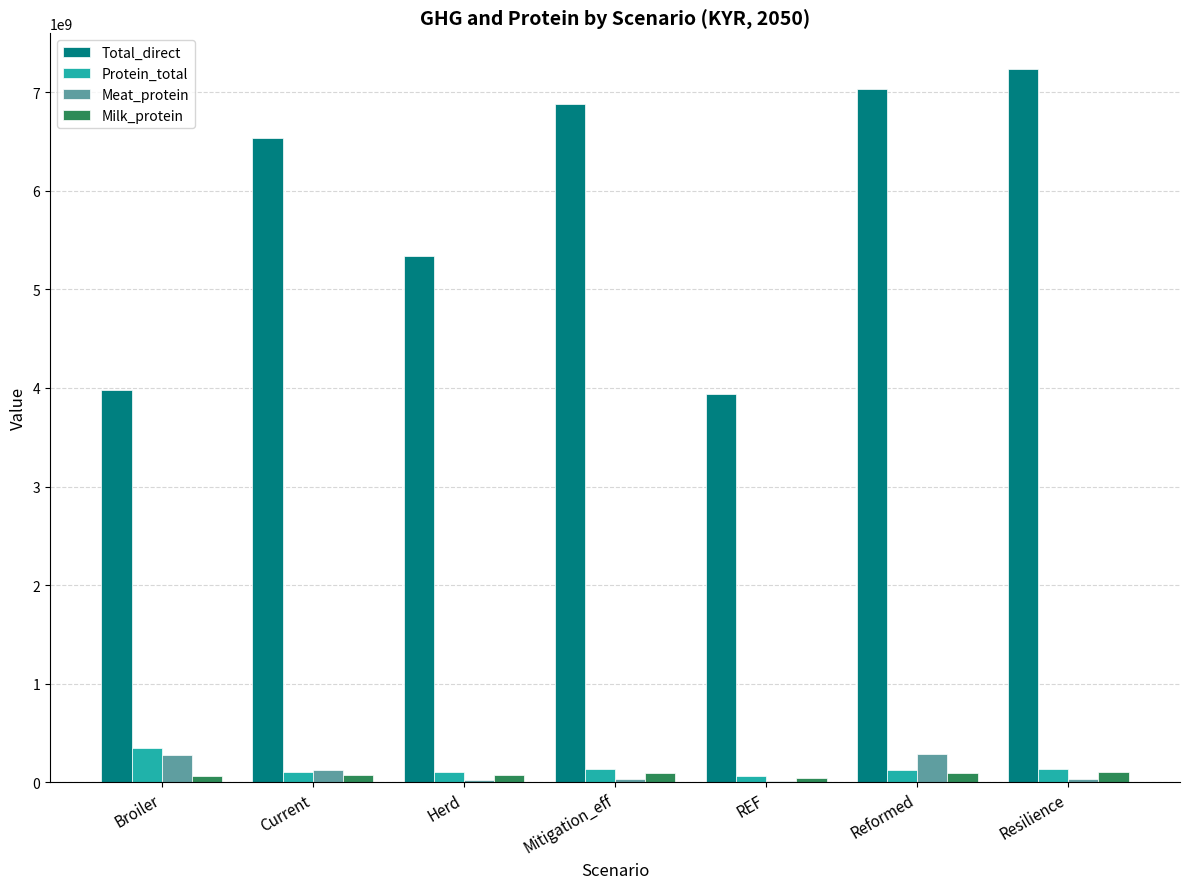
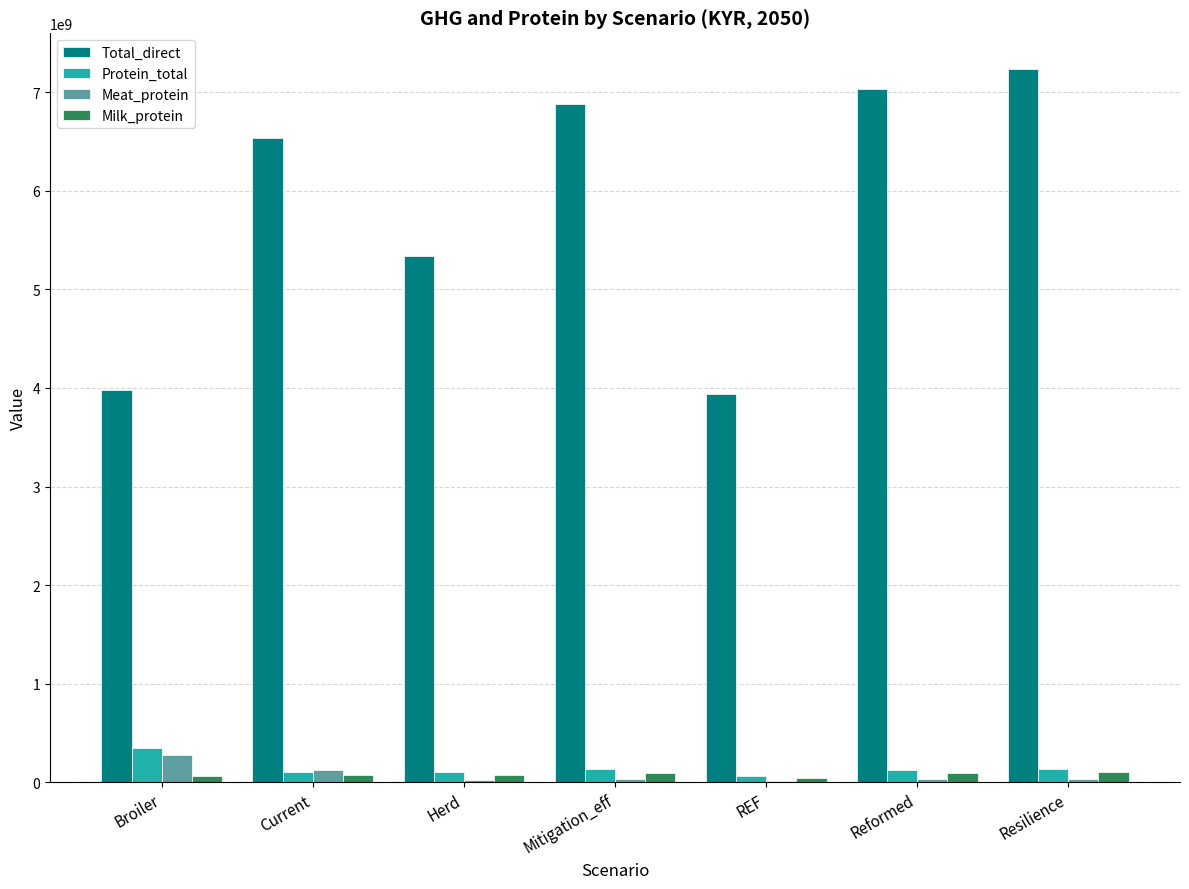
Meat_protein, Reformed: 300000000 -> 0
